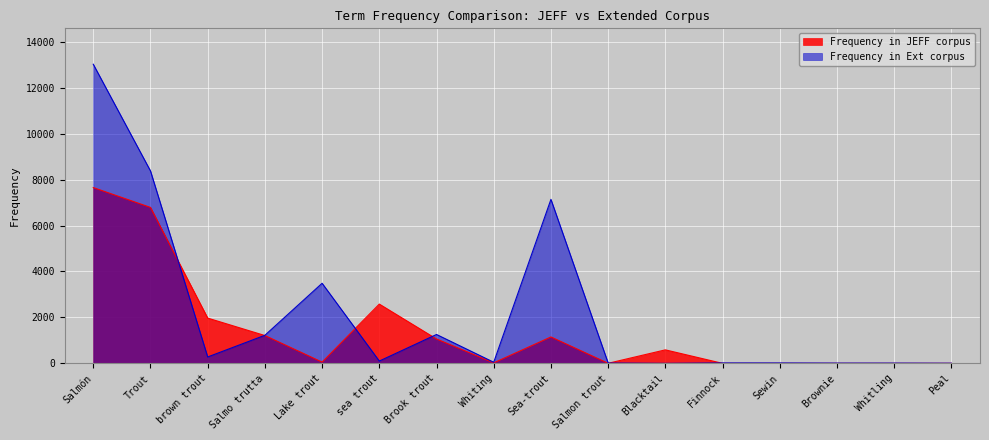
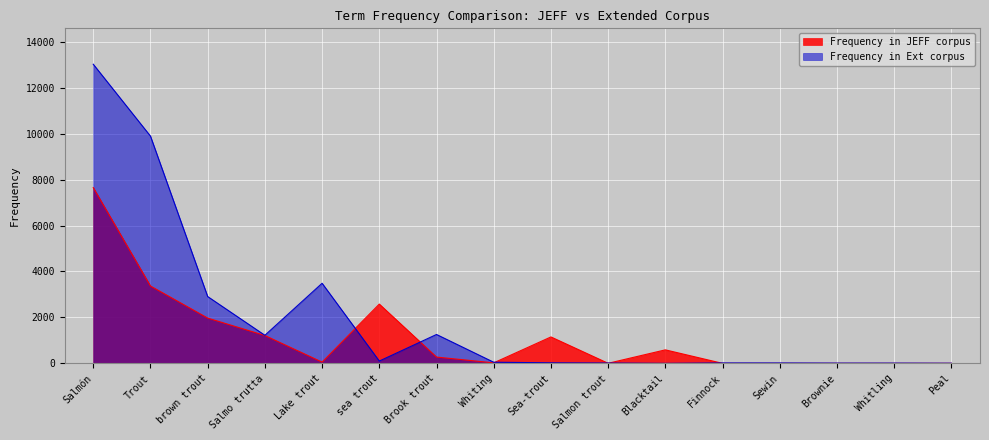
Frequency in JEFF corpus, Trout: 6800 -> 3400
Frequency in Ext corpus, Trout: 8400 -> 9900
Frequency in Ext corpus, brown trout: 300 -> 2900
Frequency in JEFF corpus, Brook trout: 1100 -> 300
Frequency in Ext corpus, Sea-trout: 7100 -> 0
